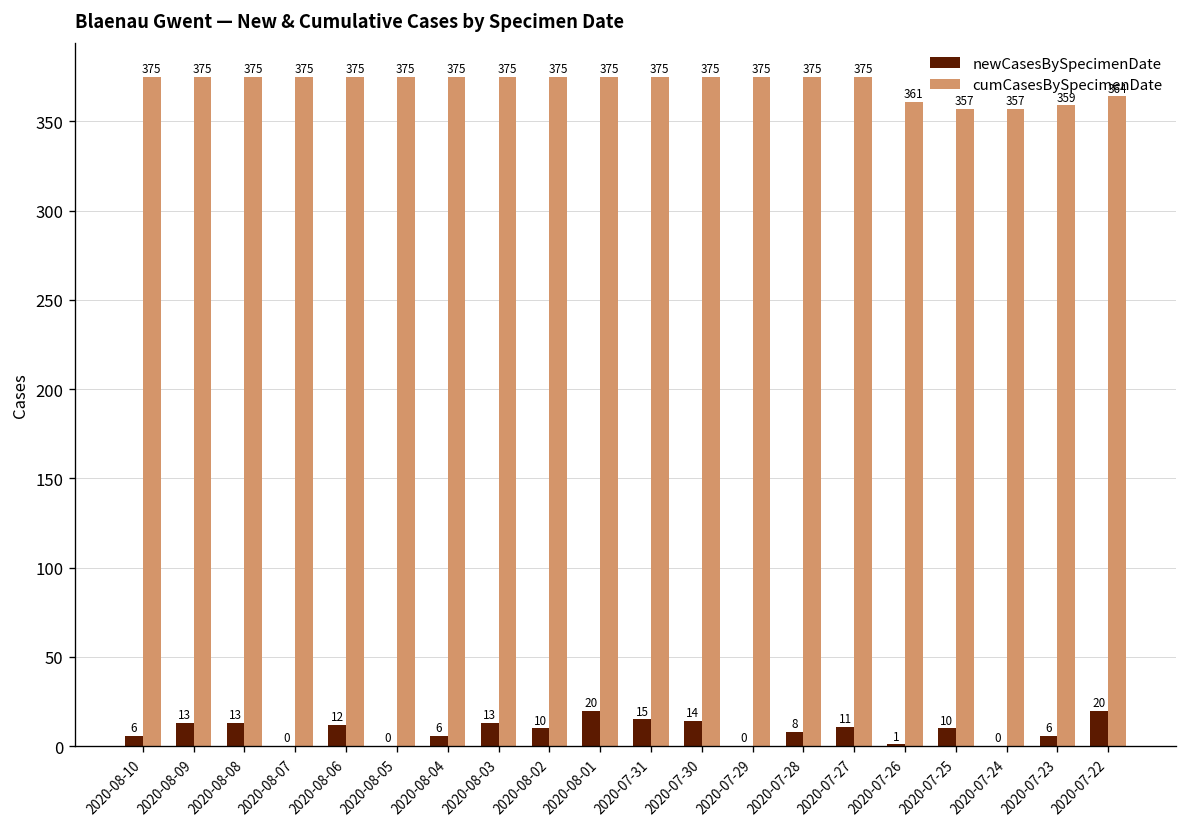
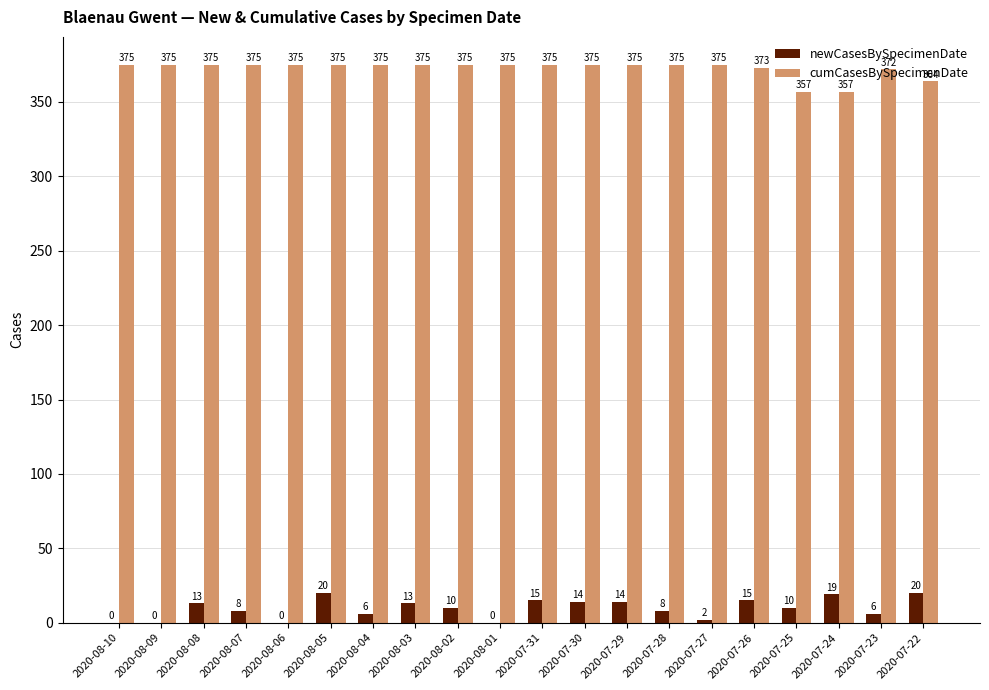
newCasesBySpecimenDate, 2020-08-10: 6 -> 0
newCasesBySpecimenDate, 2020-08-09: 13 -> 0
newCasesBySpecimenDate, 2020-08-07: 0 -> 8
newCasesBySpecimenDate, 2020-08-06: 12 -> 0
newCasesBySpecimenDate, 2020-08-05: 0 -> 20
newCasesBySpecimenDate, 2020-08-01: 20 -> 0
newCasesBySpecimenDate, 2020-07-29: 0 -> 14
newCasesBySpecimenDate, 2020-07-27: 11 -> 2
newCasesBySpecimenDate, 2020-07-26: 1 -> 15
cumCasesBySpecimenDate, 2020-07-26: 361 -> 373
newCasesBySpecimenDate, 2020-07-24: 0 -> 19
cumCasesBySpecimenDate, 2020-07-23: 359 -> 372
